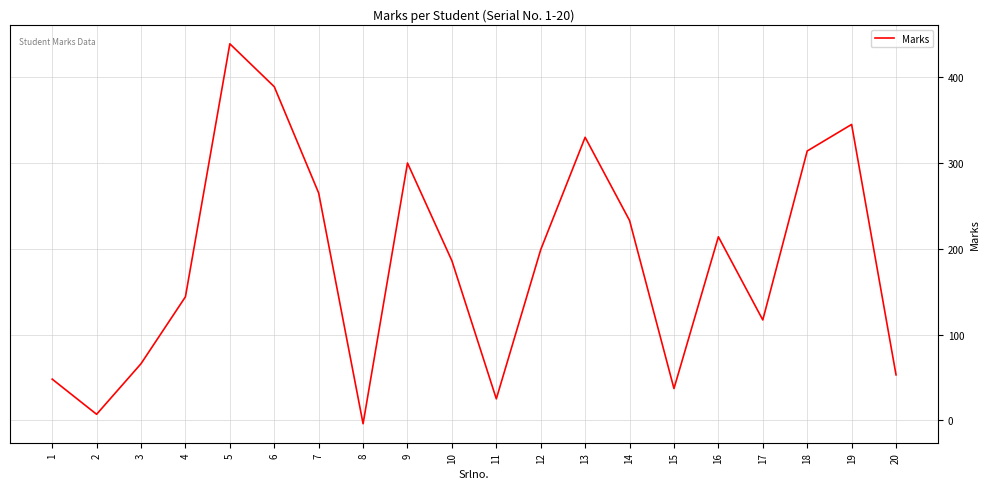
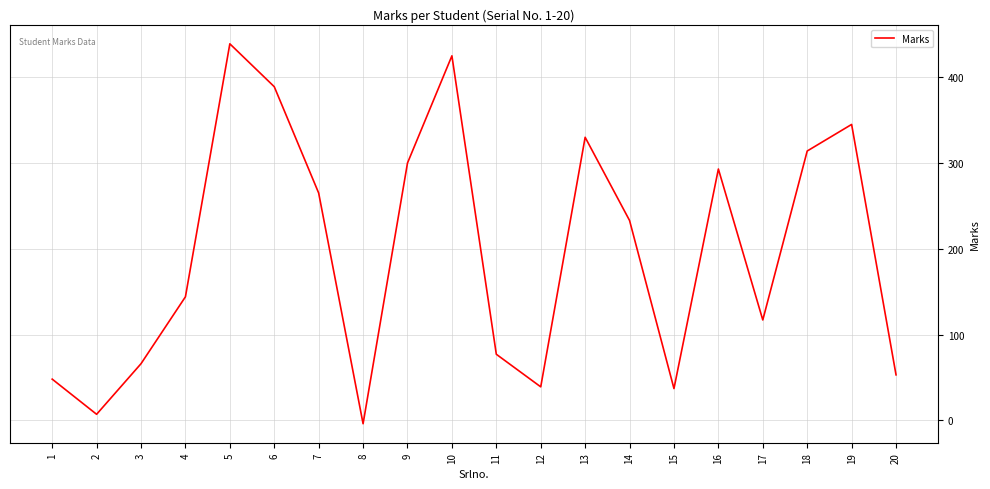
10: 190 -> 430
11: 30 -> 80
12: 200 -> 40
16: 210 -> 290
